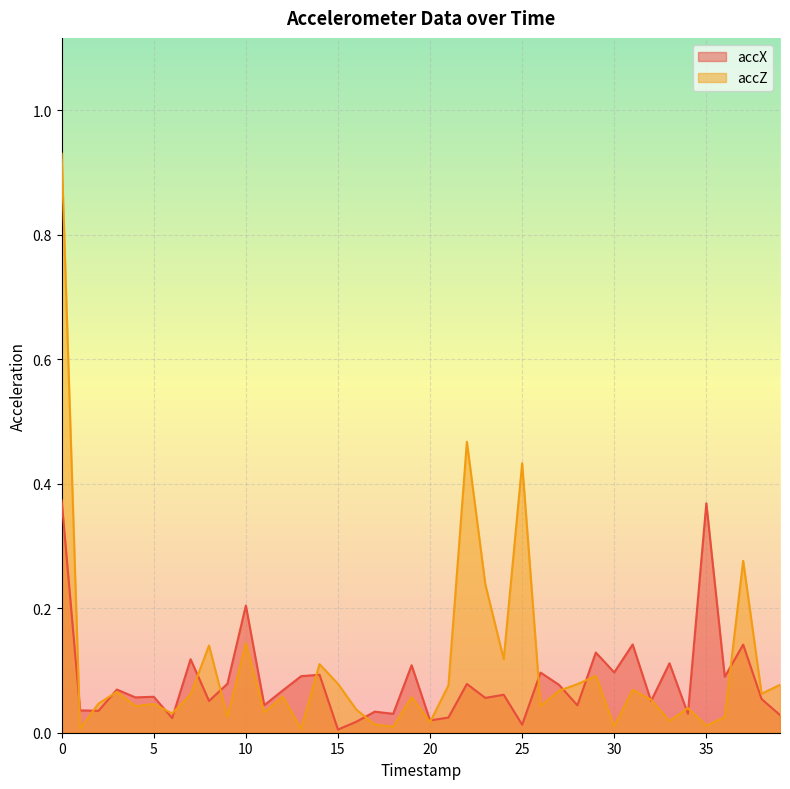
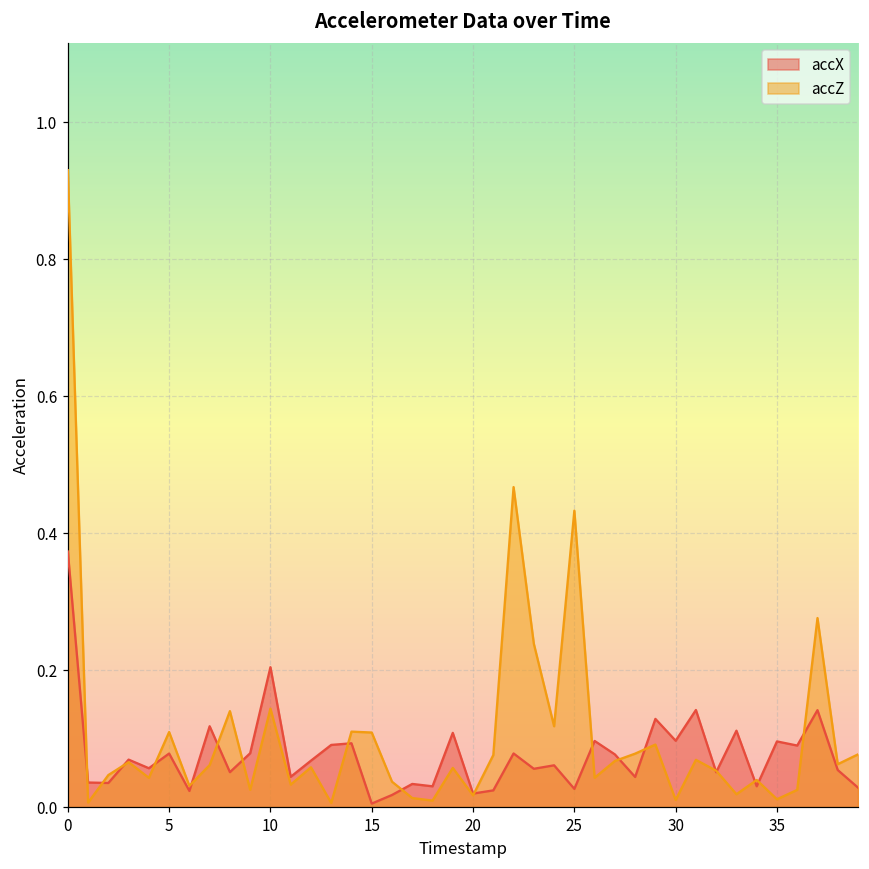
accX, 5: 0.06 -> 0.08
accZ, 5: 0.05 -> 0.11
accZ, 15: 0.08 -> 0.11
accX, 25: 0.01 -> 0.03
accX, 35: 0.37 -> 0.10
